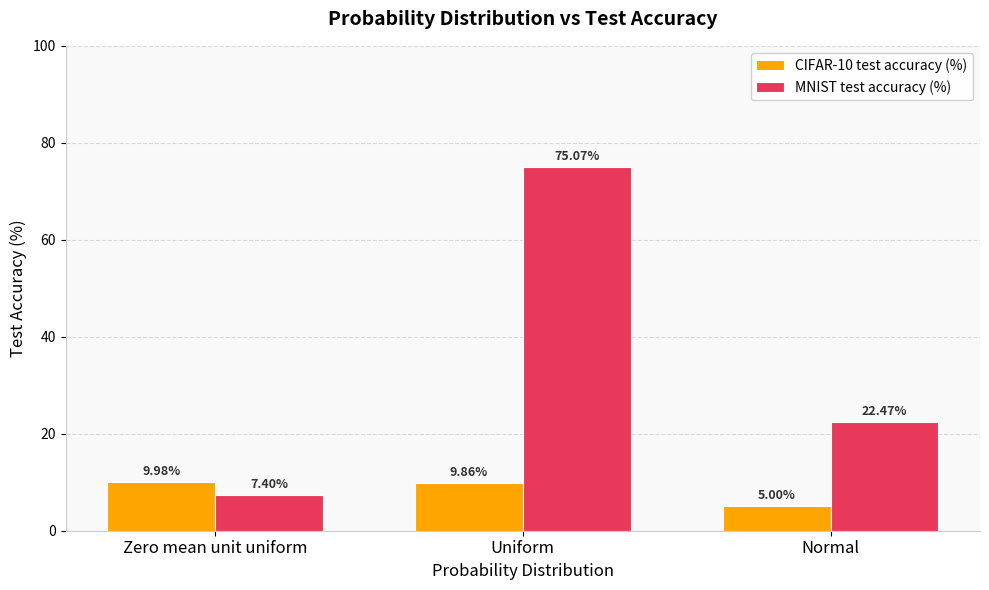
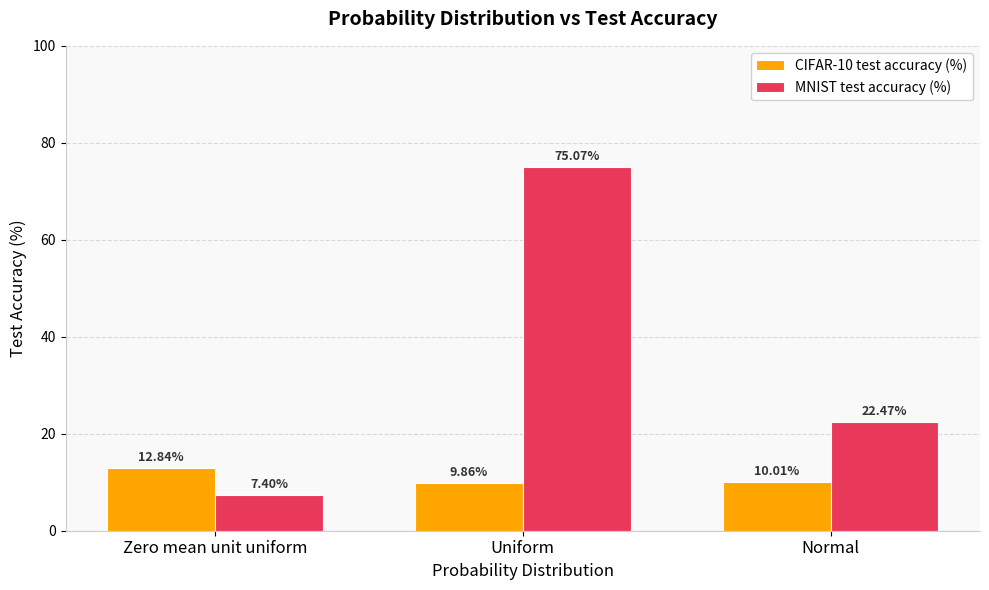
CIFAR-10 test accuracy (%), Zero mean unit uniform: 9.98% -> 12.84%
CIFAR-10 test accuracy (%), Normal: 5.00% -> 10.01%
